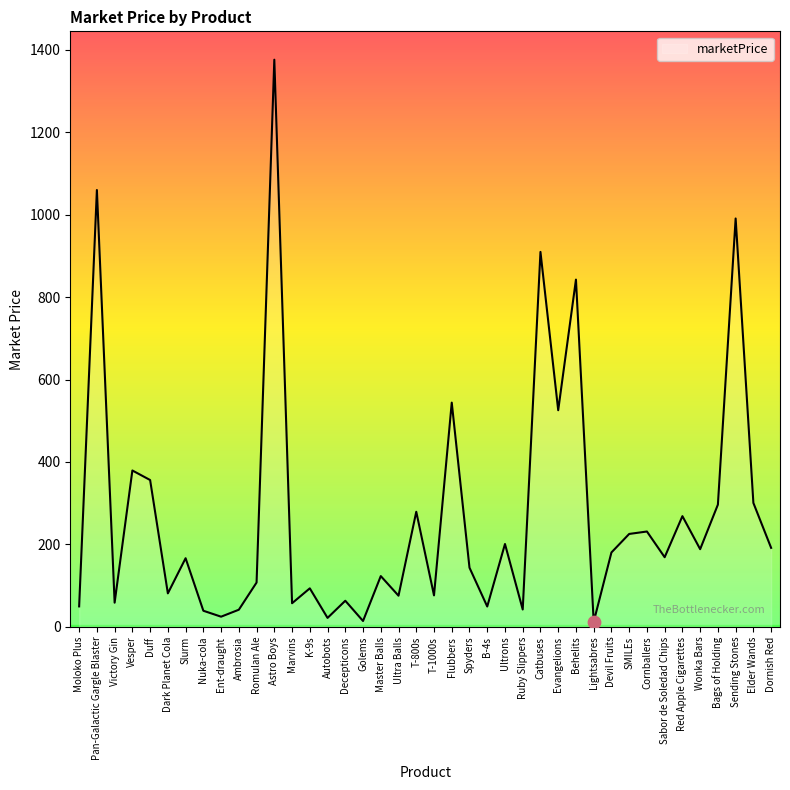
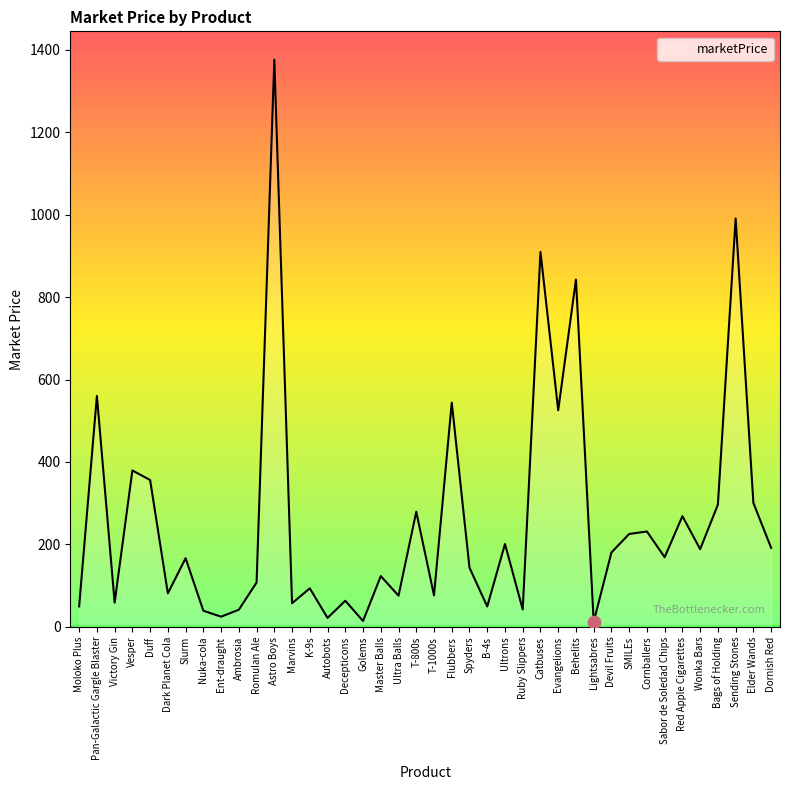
marketPrice, Pan-Galactic Gargle Blaster: 1060 -> 560
